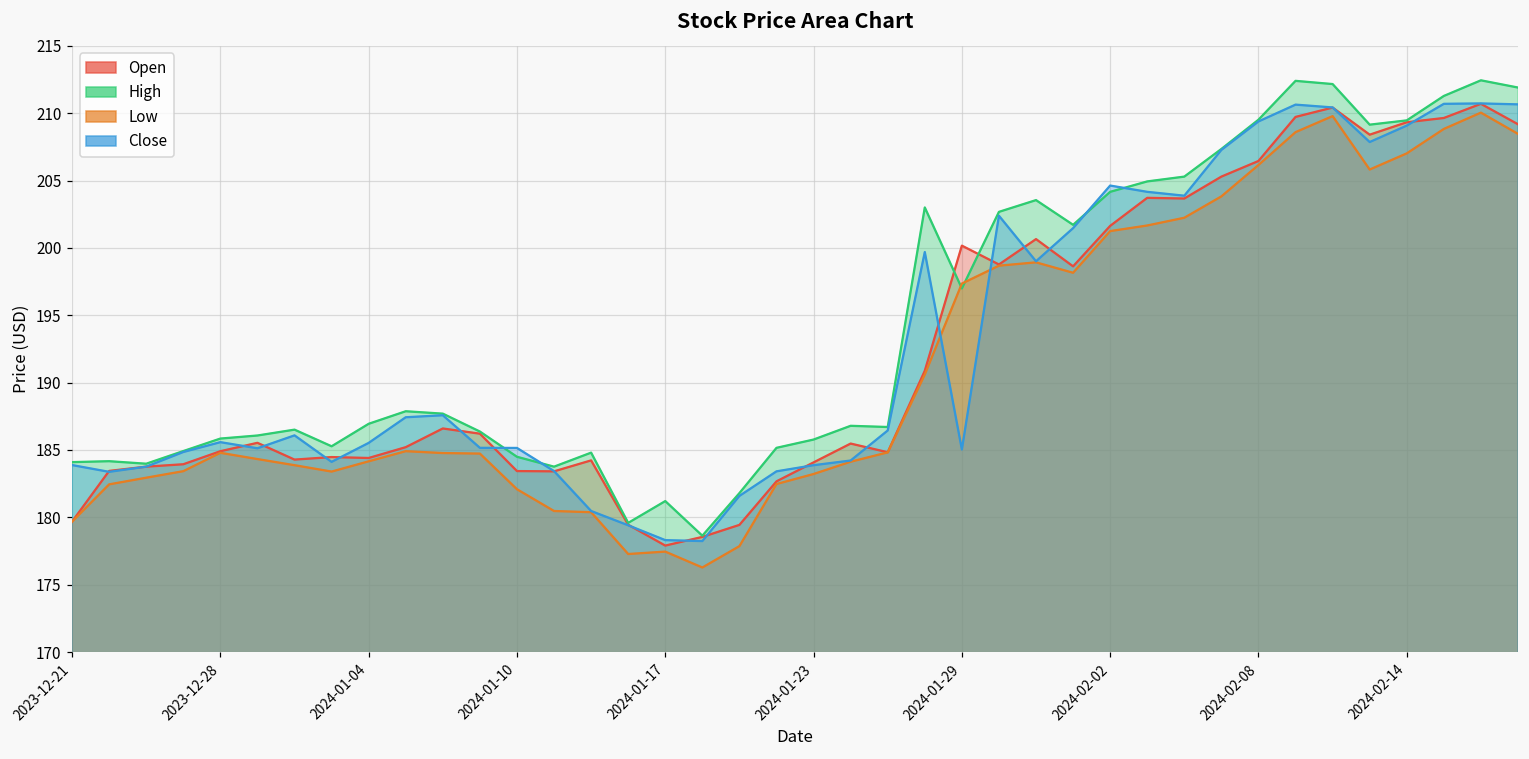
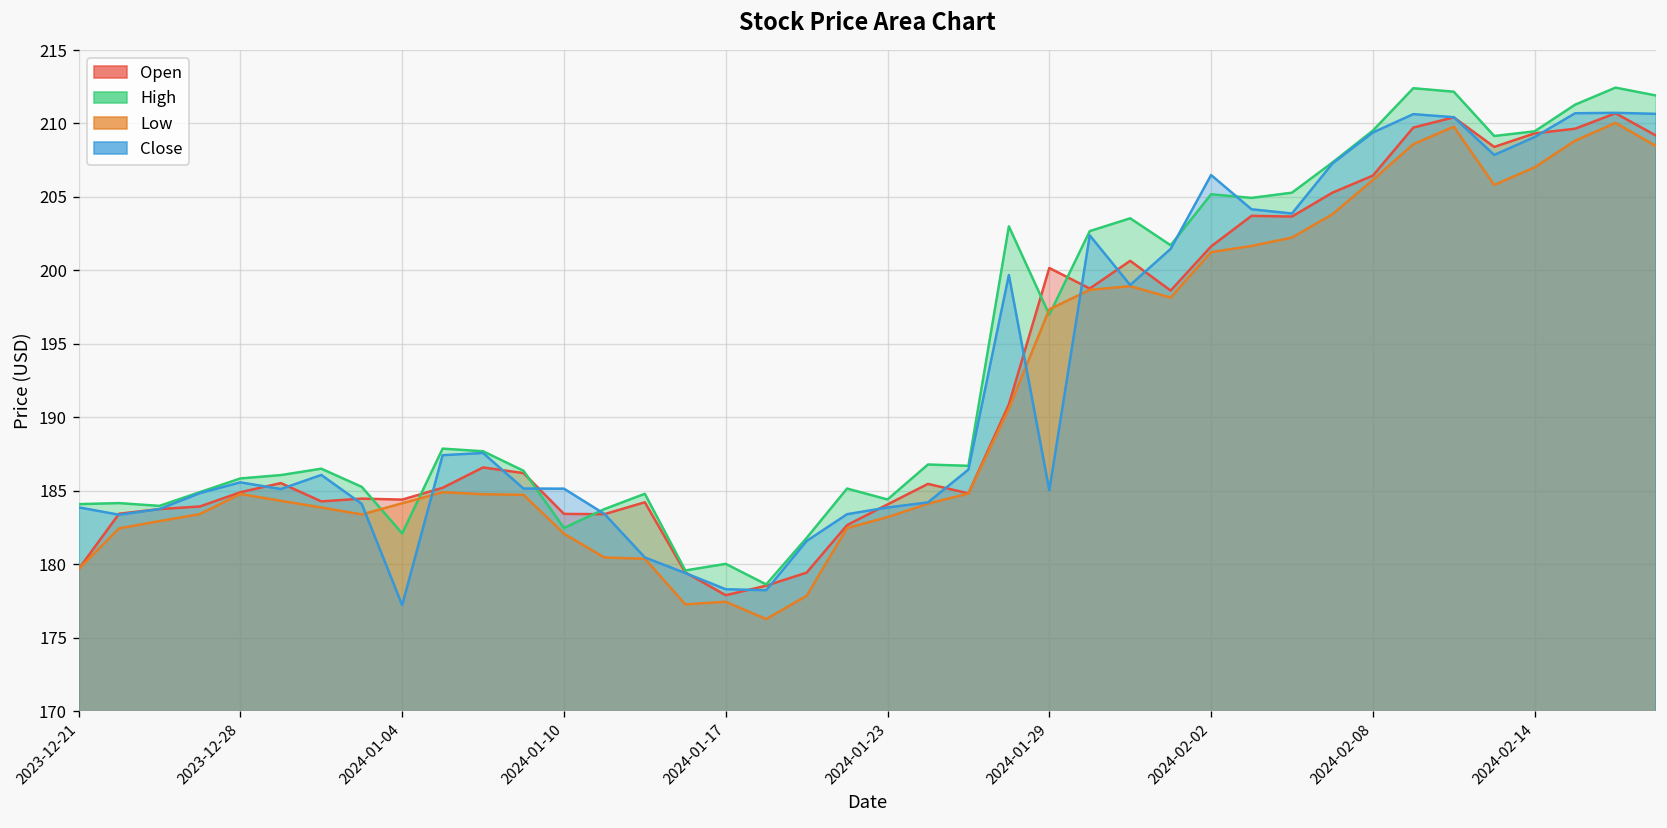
High, 2024-01-04: 186.9 -> 182.1
Close, 2024-01-04: 185.5 -> 177.2
High, 2024-01-10: 184.5 -> 182.5
High, 2024-01-17: 181.2 -> 180.0
High, 2024-01-23: 185.8 -> 184.4
High, 2024-02-02: 204.2 -> 205.2
Close, 2024-02-02: 204.6 -> 206.5
